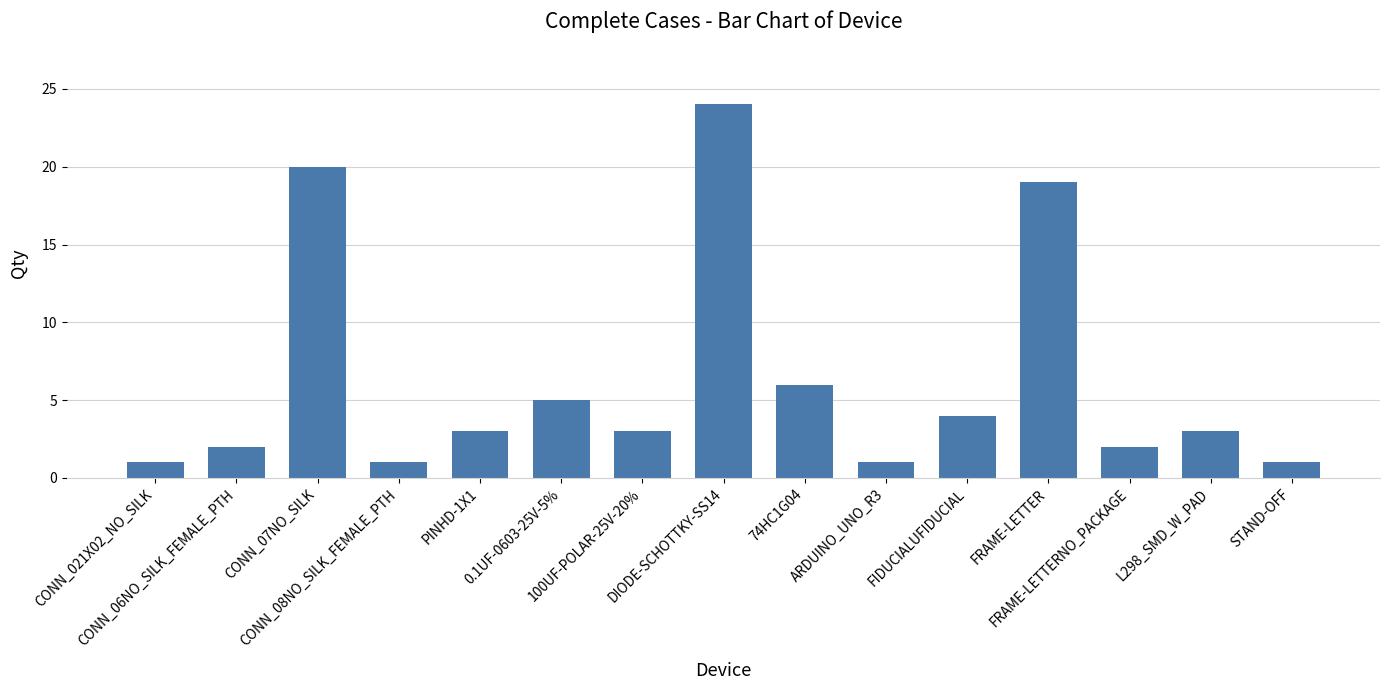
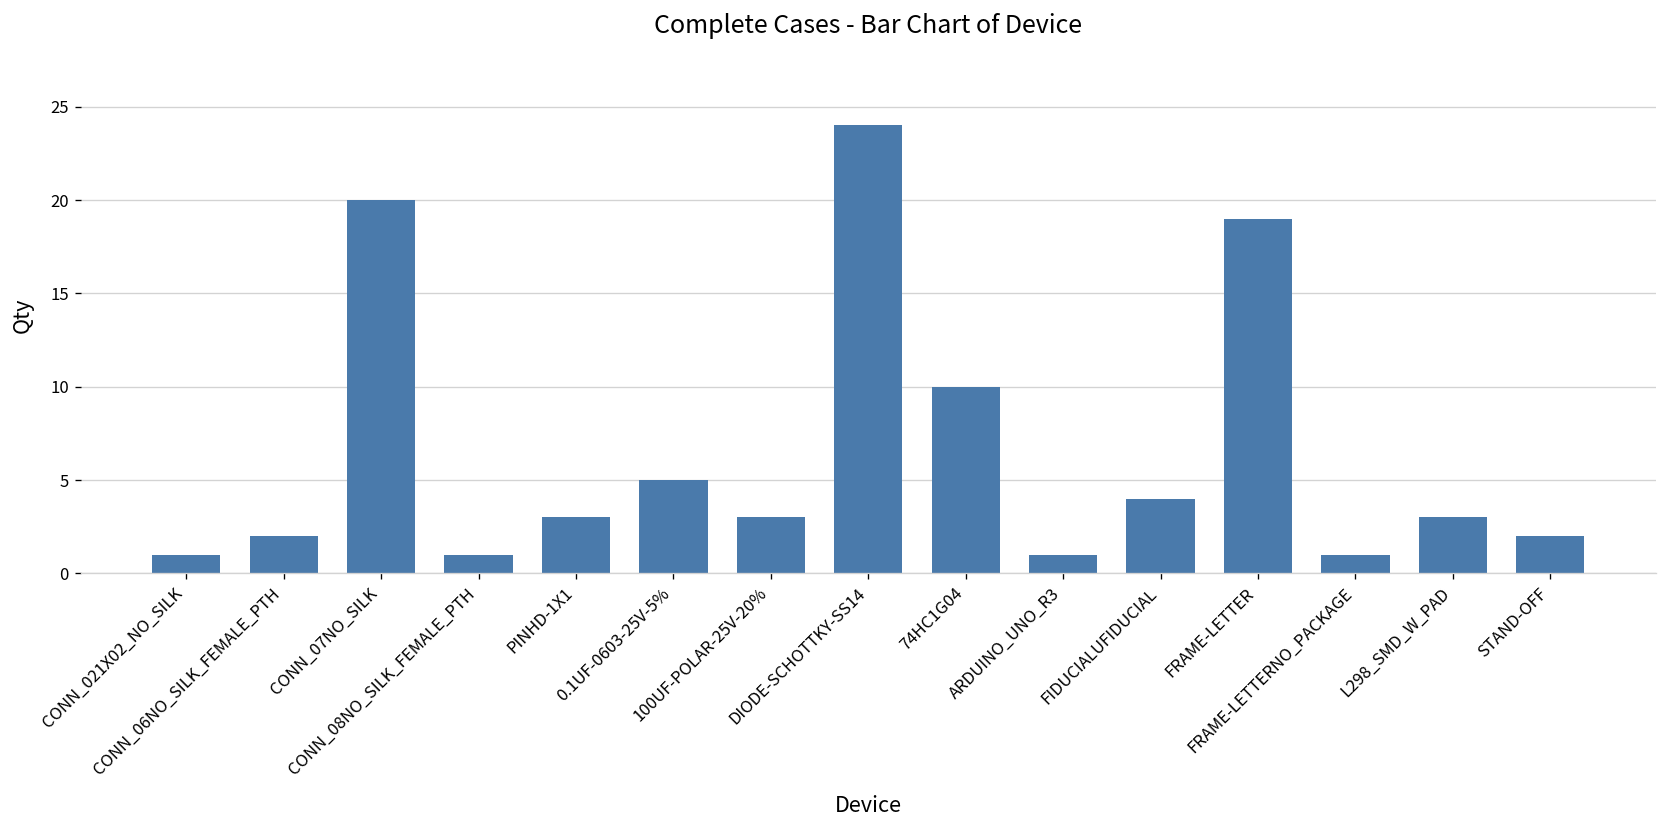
74HC1G04: 6 -> 10
FRAME-LETTERNO_PACKAGE: 2 -> 1
STAND-OFF: 1 -> 2
